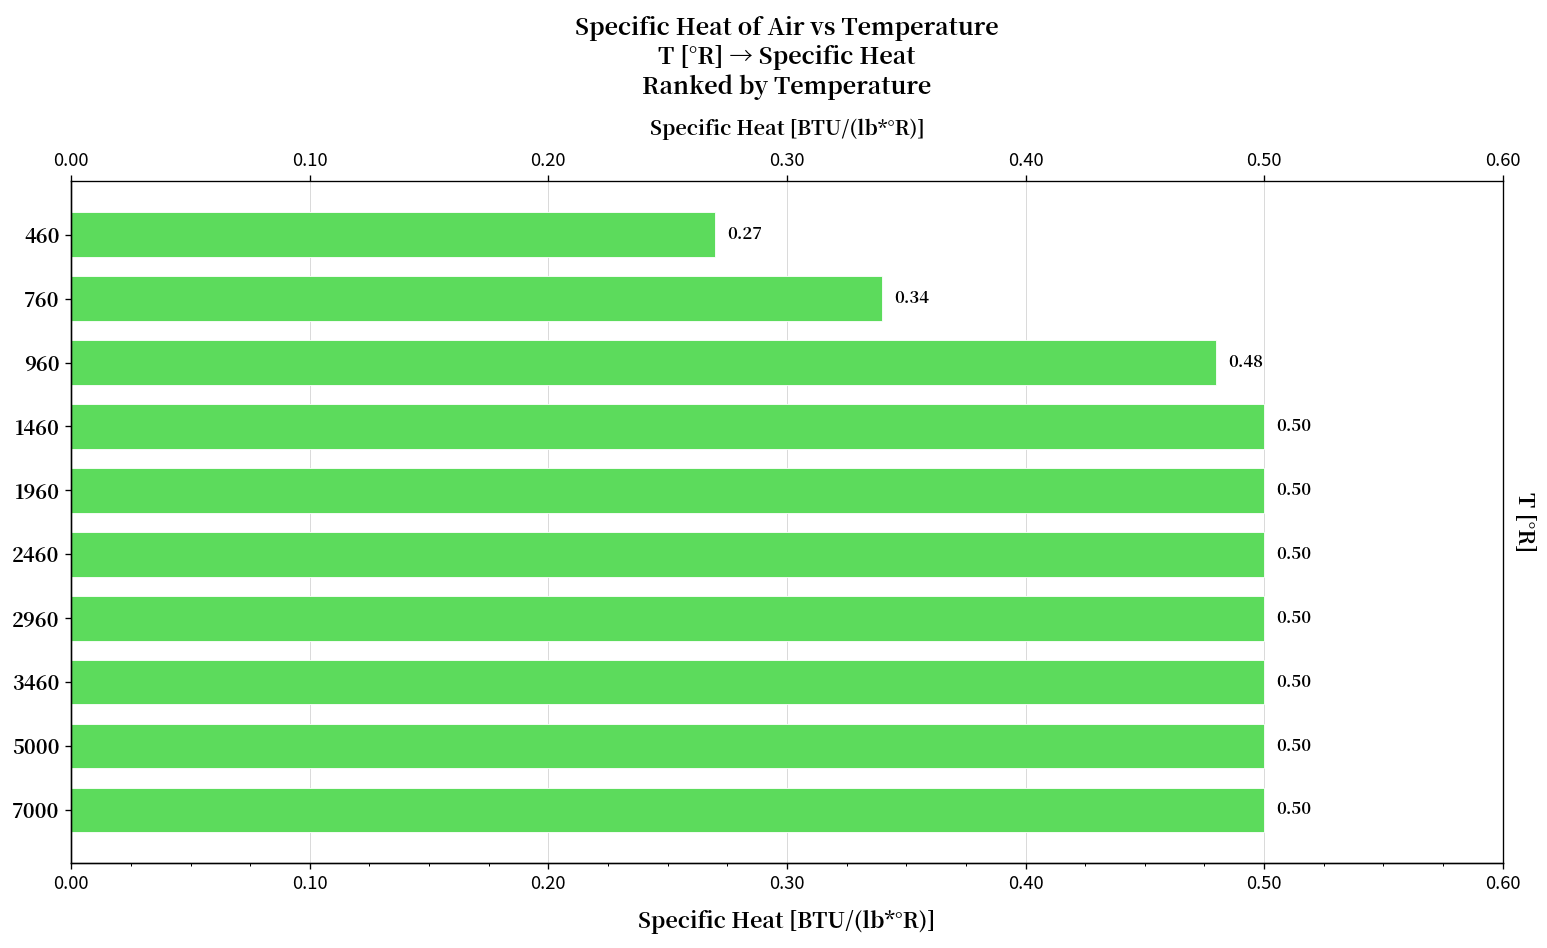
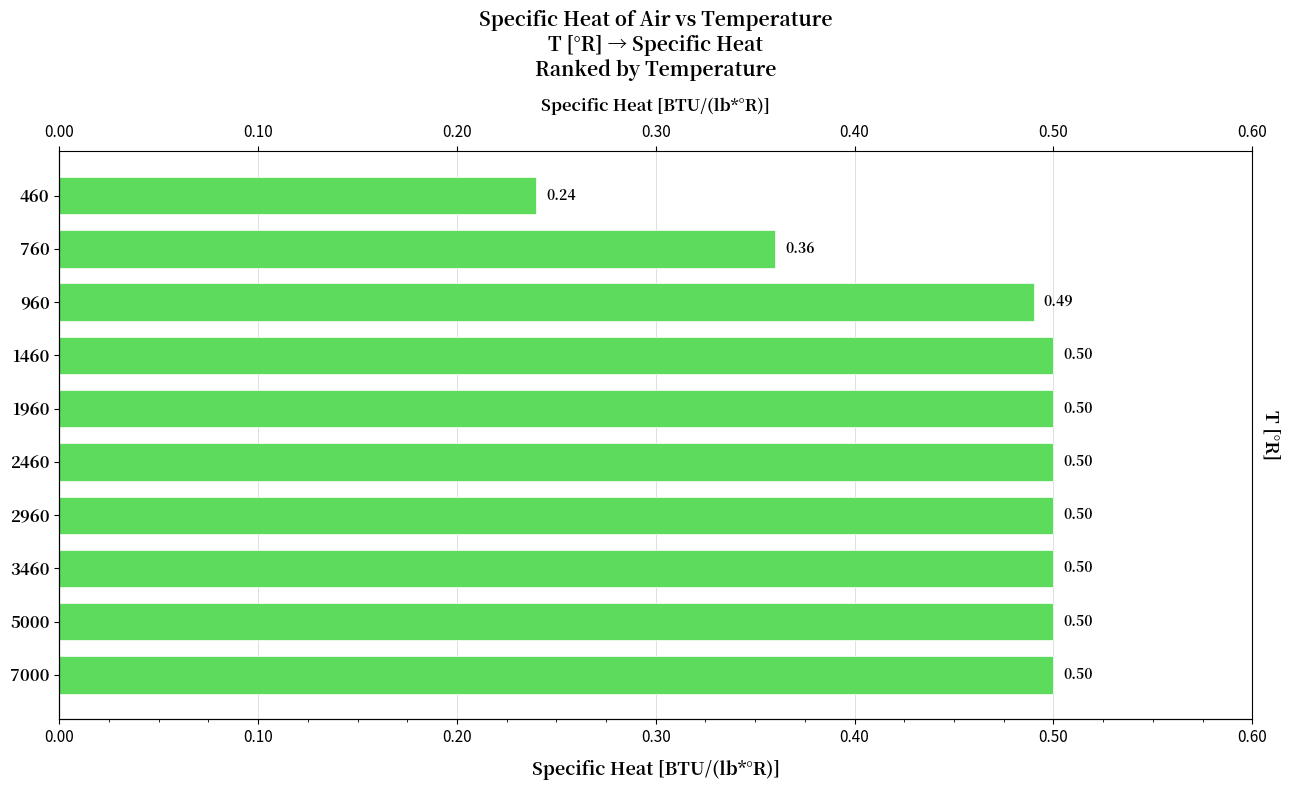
460: 0.27 -> 0.24
760: 0.34 -> 0.36
960: 0.48 -> 0.49
